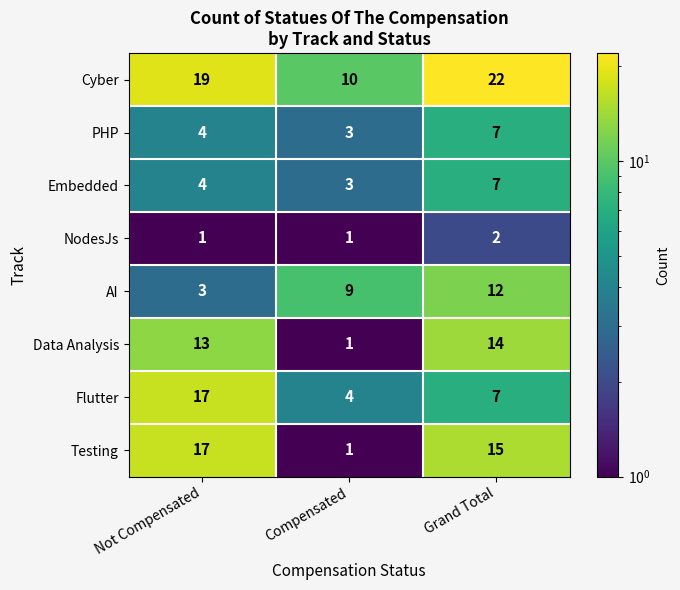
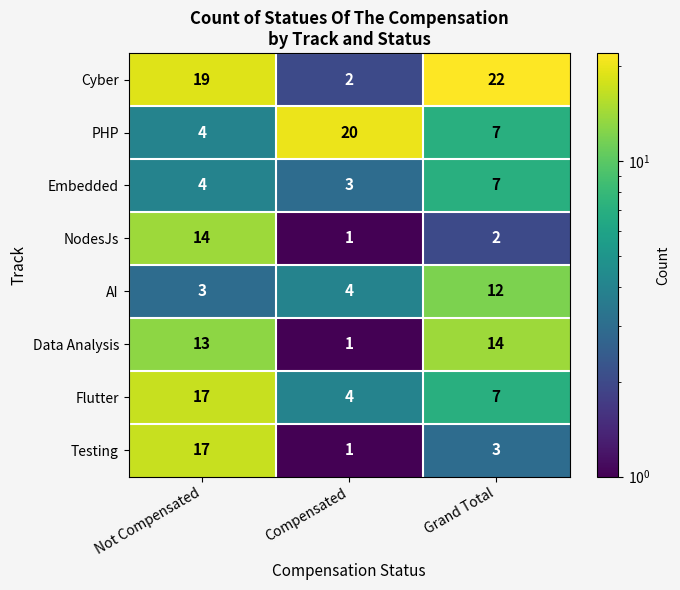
Cyber, Compensated: 10 -> 2
PHP, Compensated: 3 -> 20
NodesJs, Not Compensated: 1 -> 14
AI, Compensated: 9 -> 4
Testing, Grand Total: 15 -> 3
